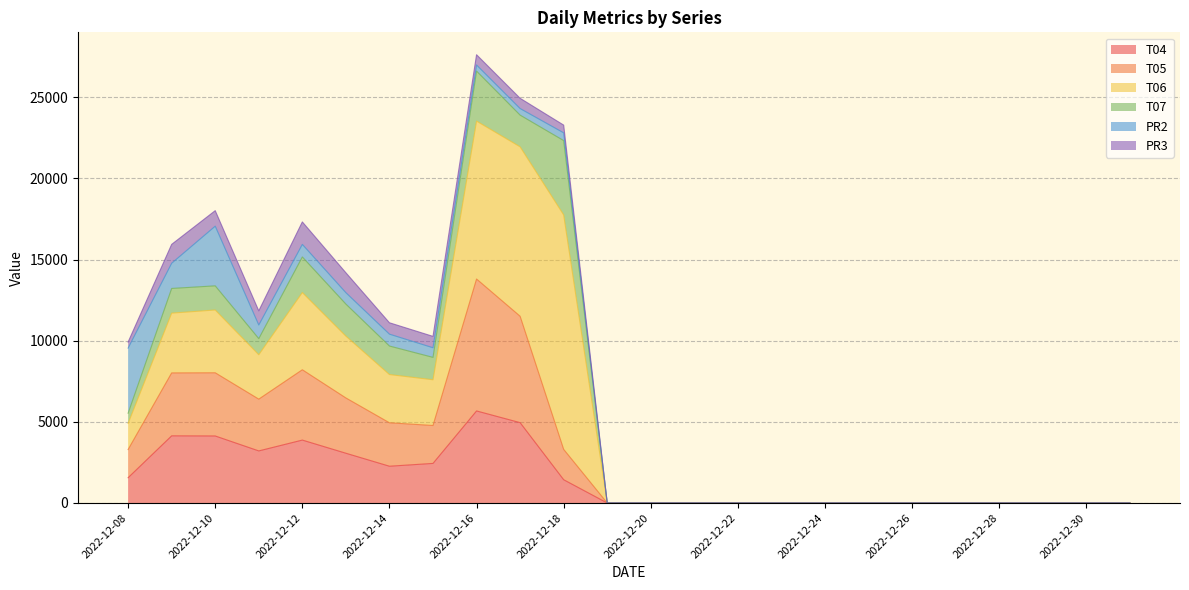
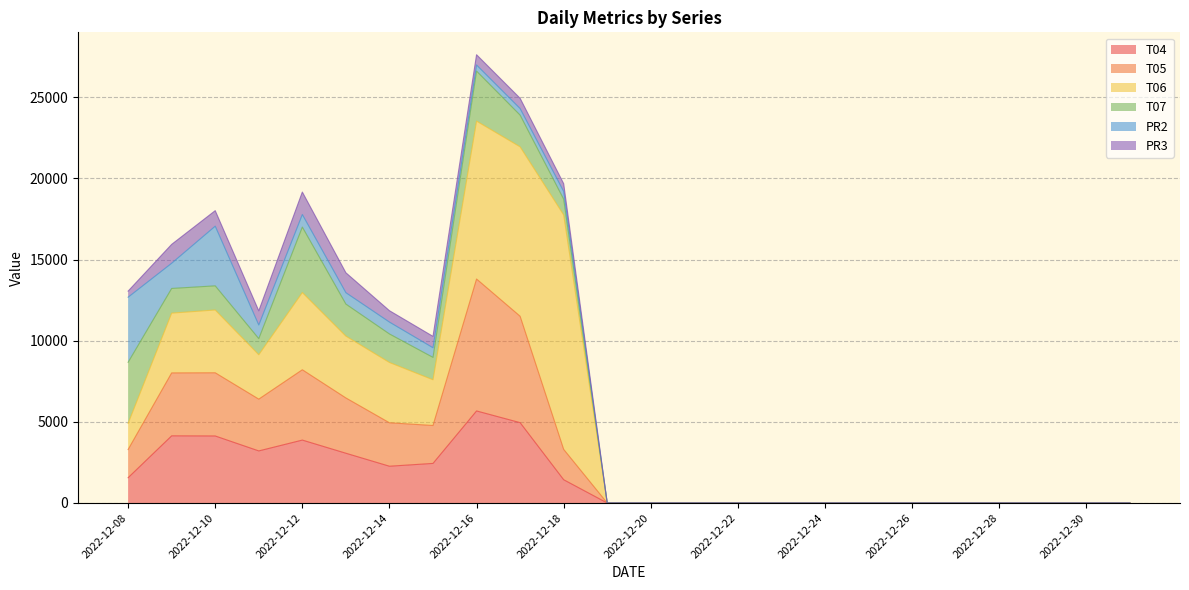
T07, 2022-12-08: 600 -> 3800
T07, 2022-12-12: 2200 -> 4000
T06, 2022-12-14: 3000 -> 3700
T07, 2022-12-18: 4600 -> 1000
